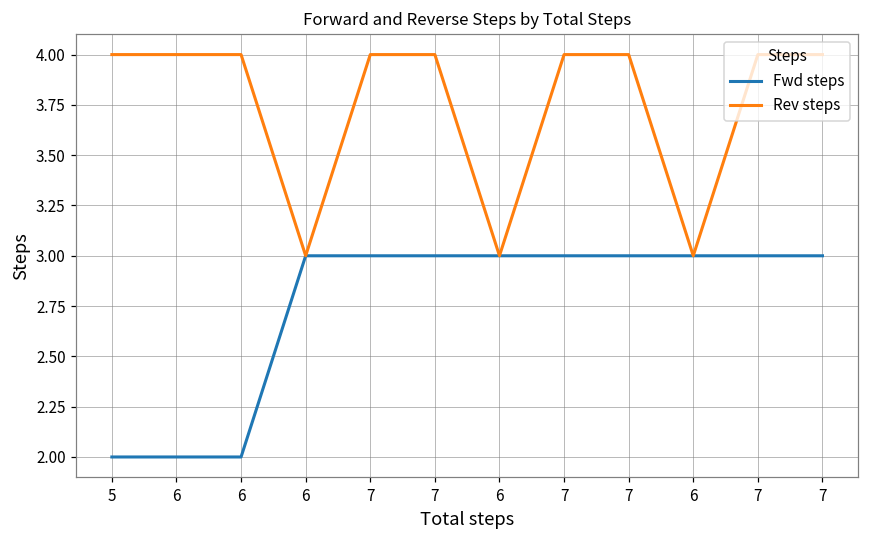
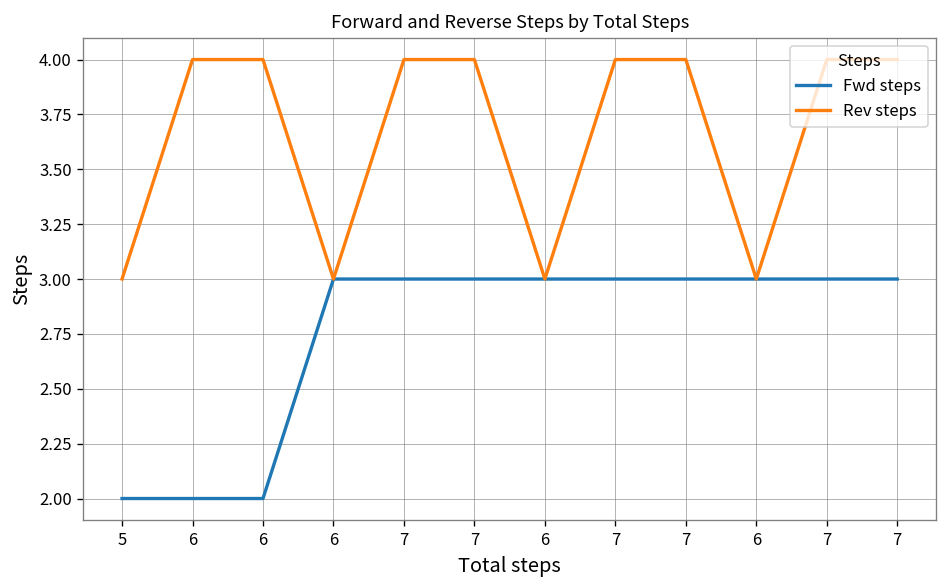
Rev steps, 5: 4 -> 3
